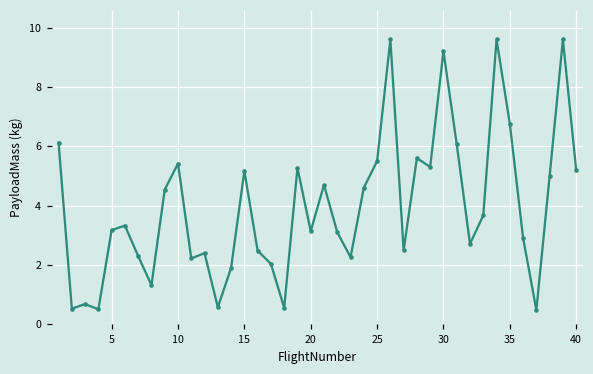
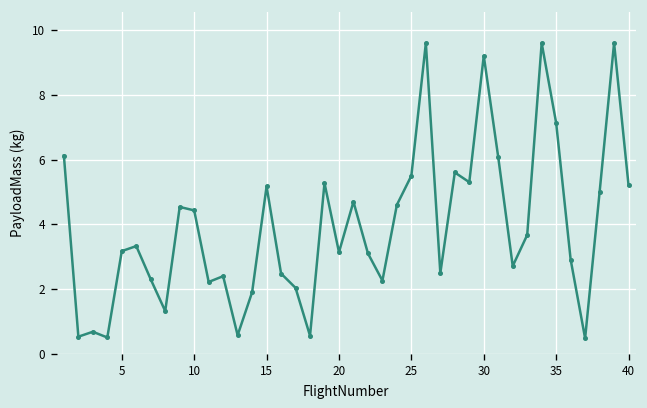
10: 5.4 -> 4.4
35: 6.8 -> 7.1
